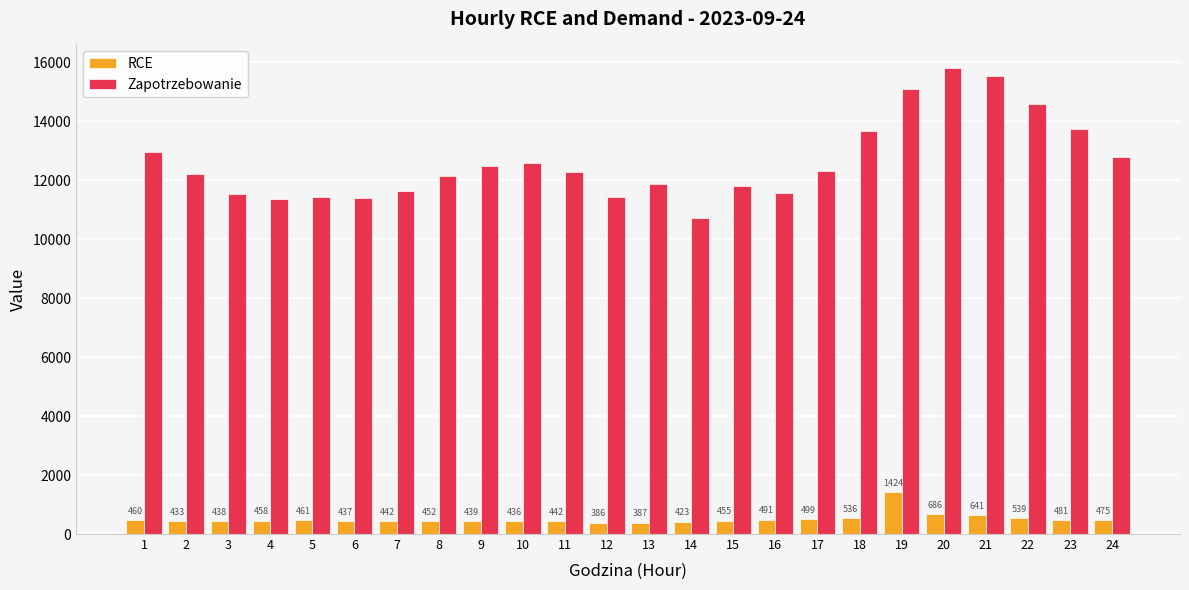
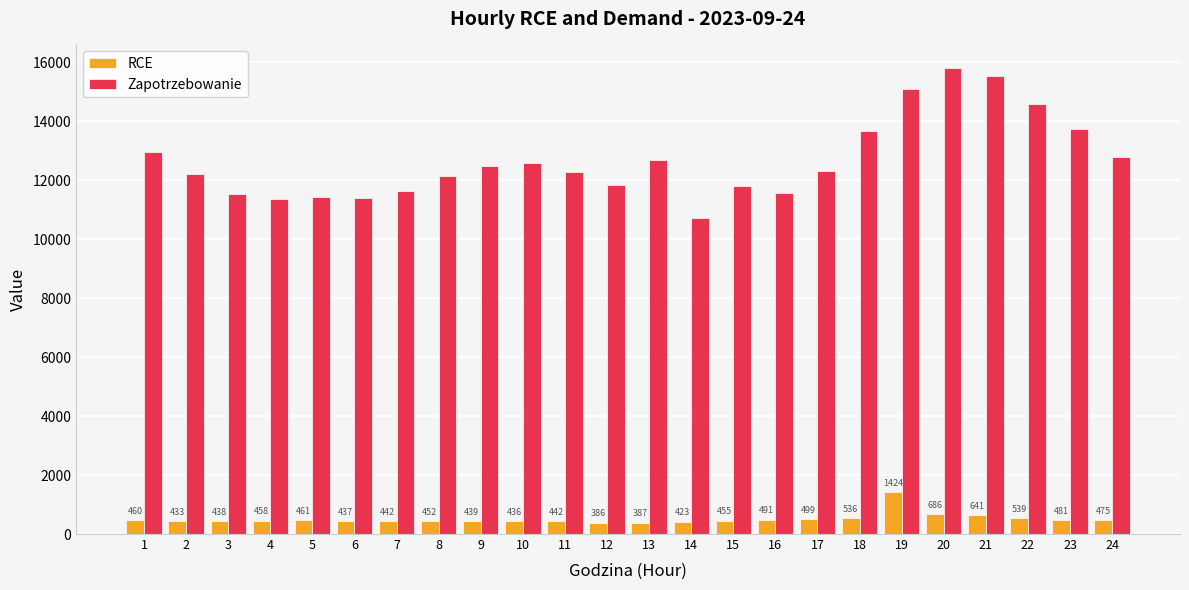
Zapotrzebowanie, 12: 11400 -> 11800
Zapotrzebowanie, 13: 11900 -> 12700
